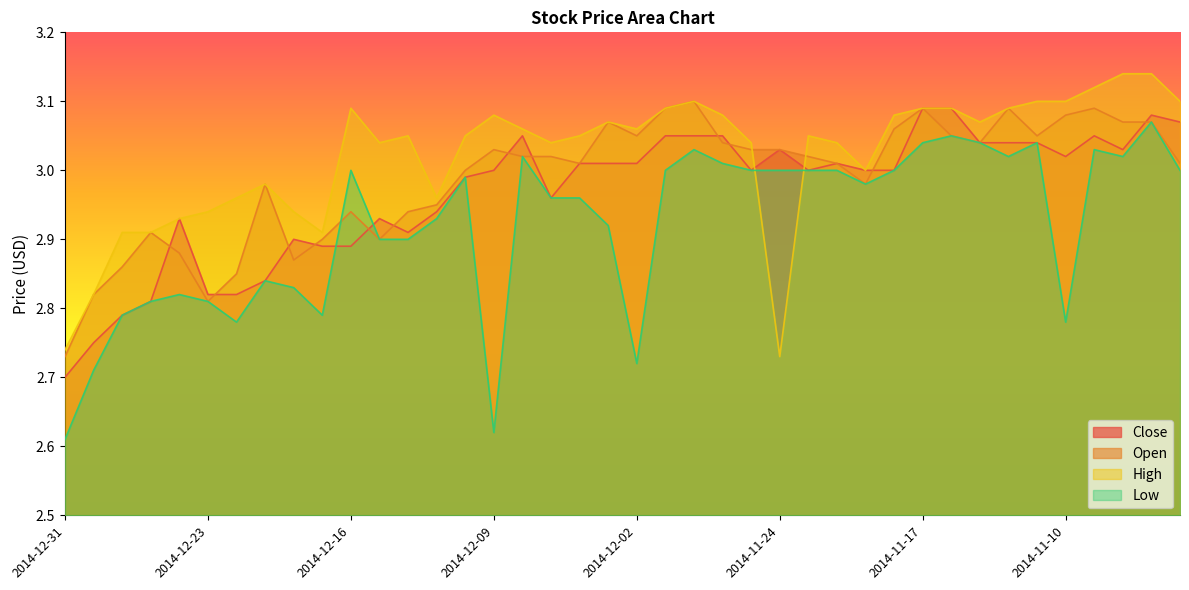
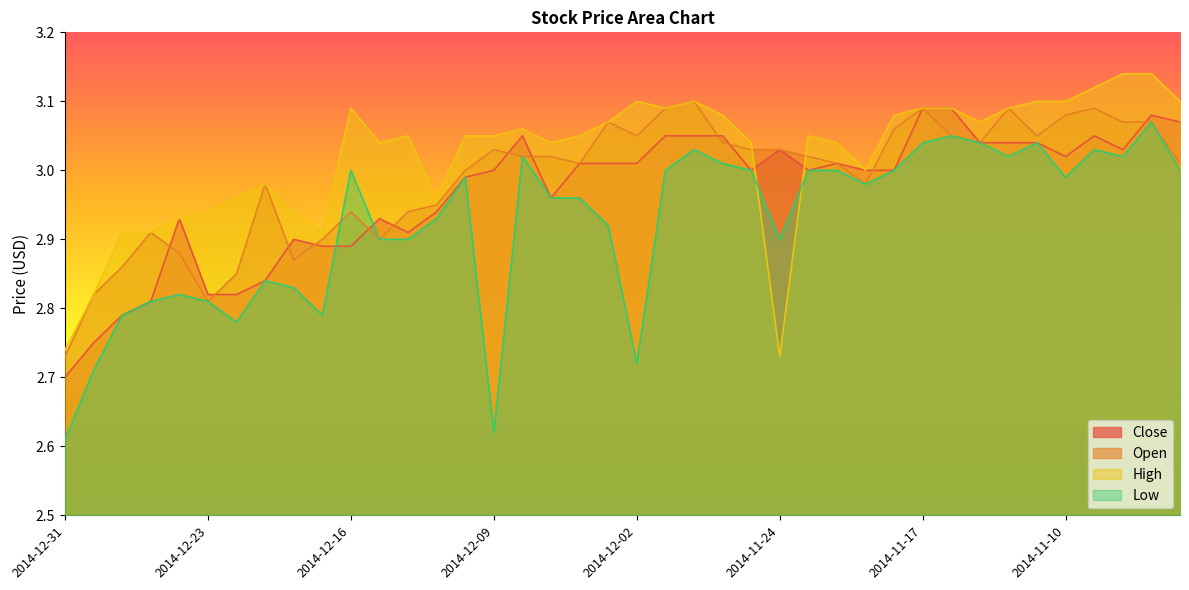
High, 2014-12-09: 3.08 -> 3.05
High, 2014-12-02: 3.06 -> 3.10
Low, 2014-11-24: 3.0 -> 2.9
Low, 2014-11-10: 2.78 -> 2.99
